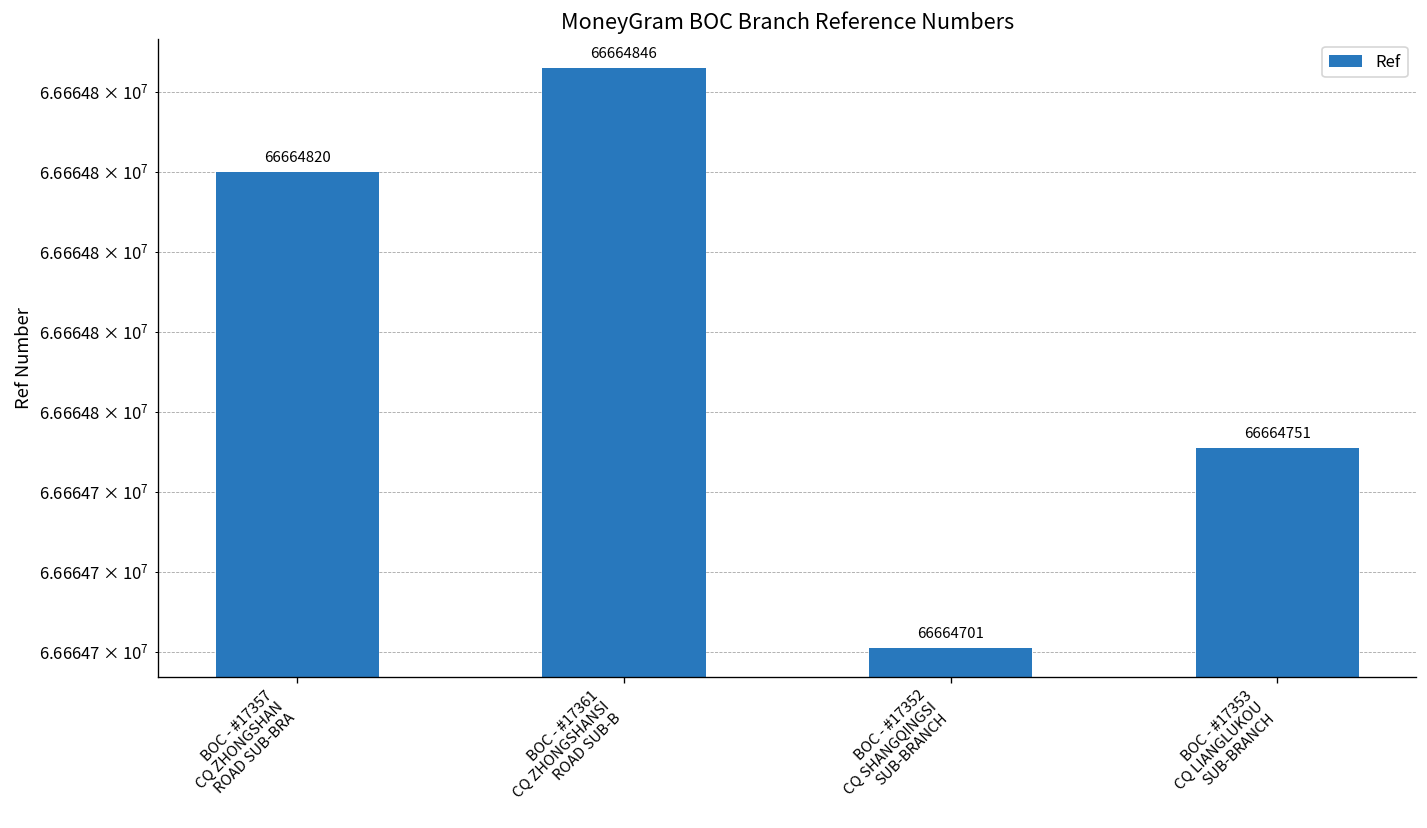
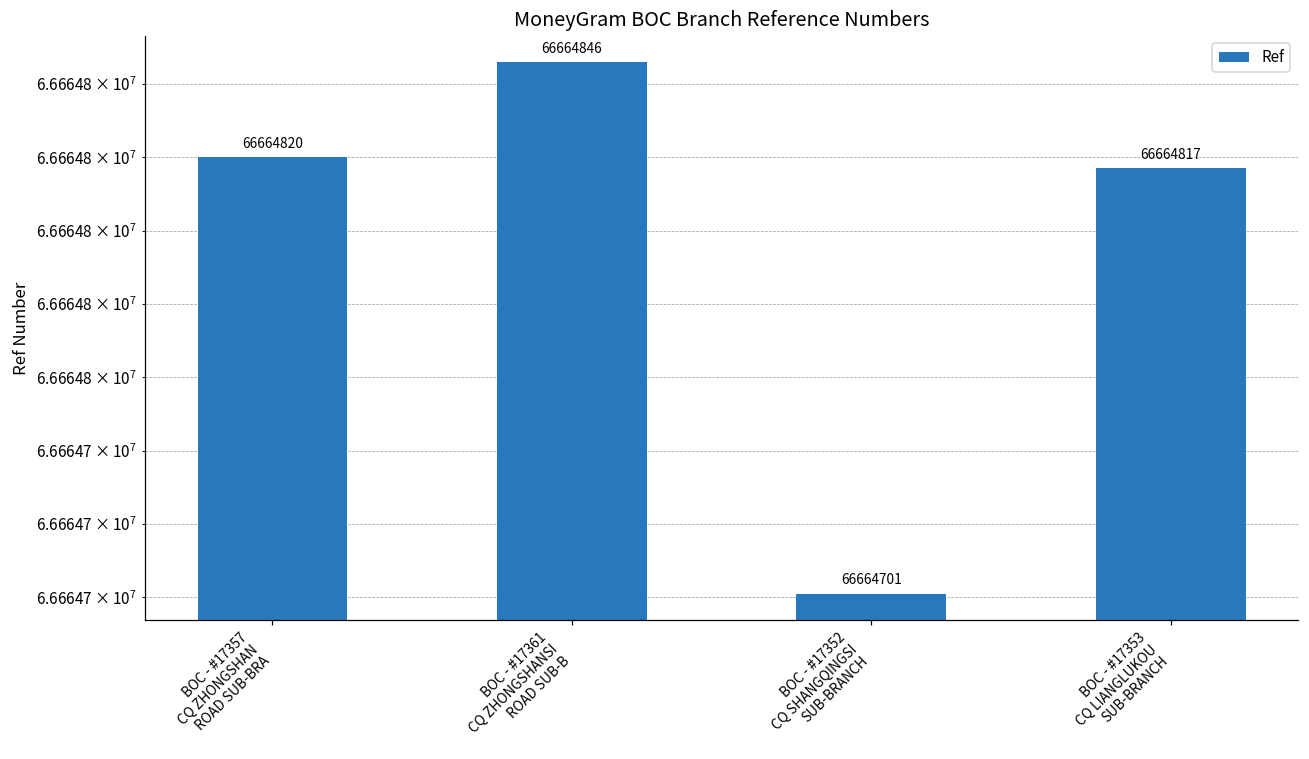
BOC - #17353 CQ LIANGLUKOU SUB-BRANCH: 66664751 -> 66664817
